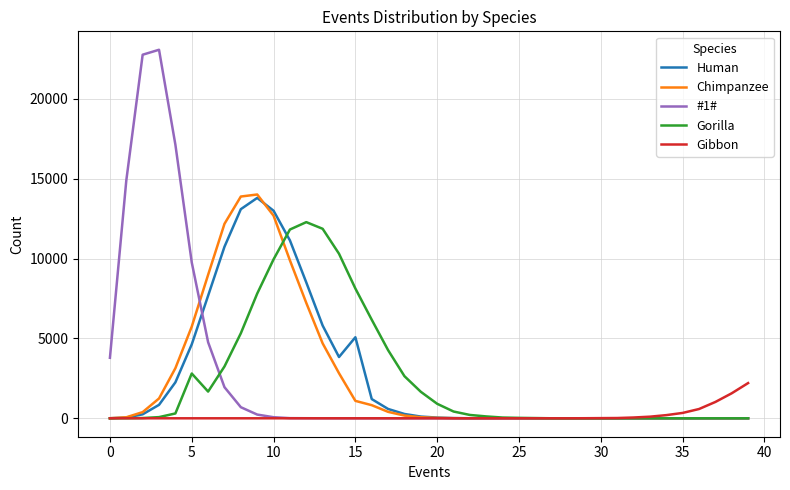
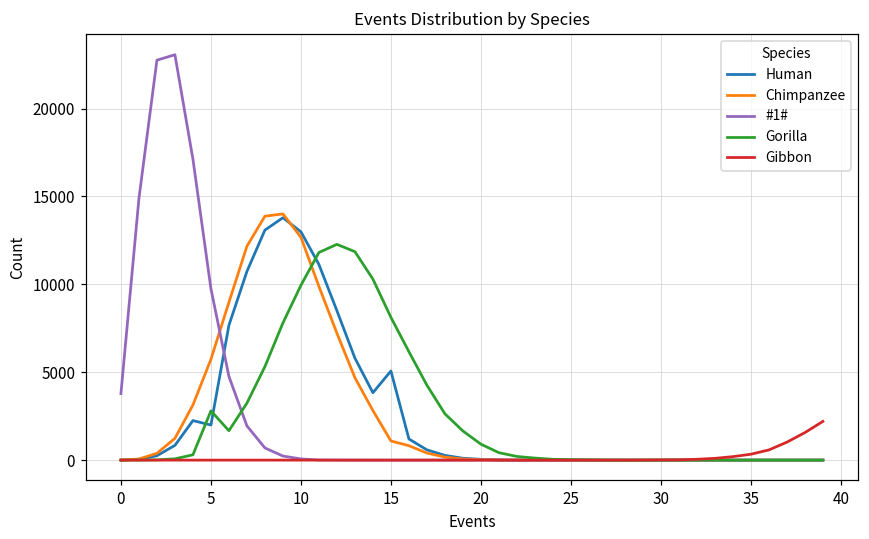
Human, 5: 4600 -> 2000
